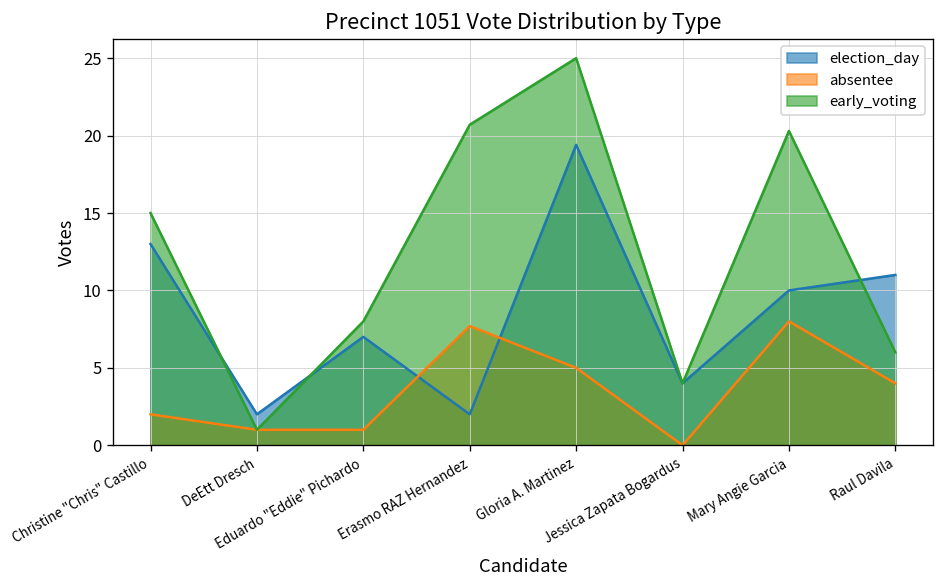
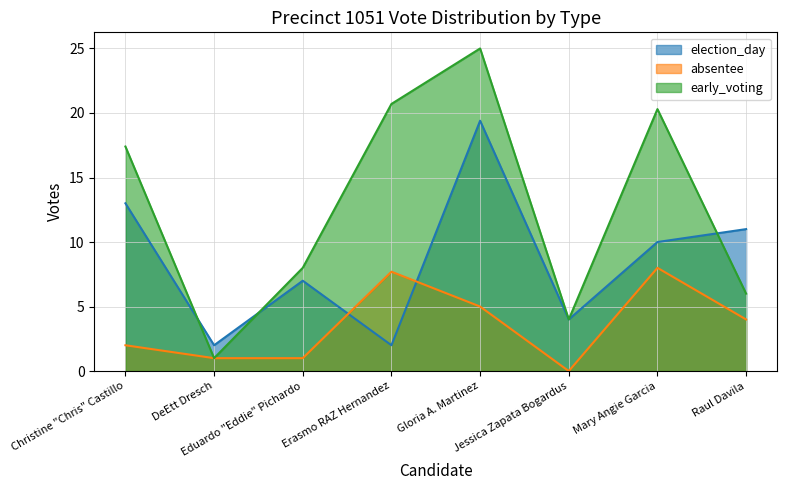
early_voting, Christine "Chris" Castillo: 15.0 -> 17.4
